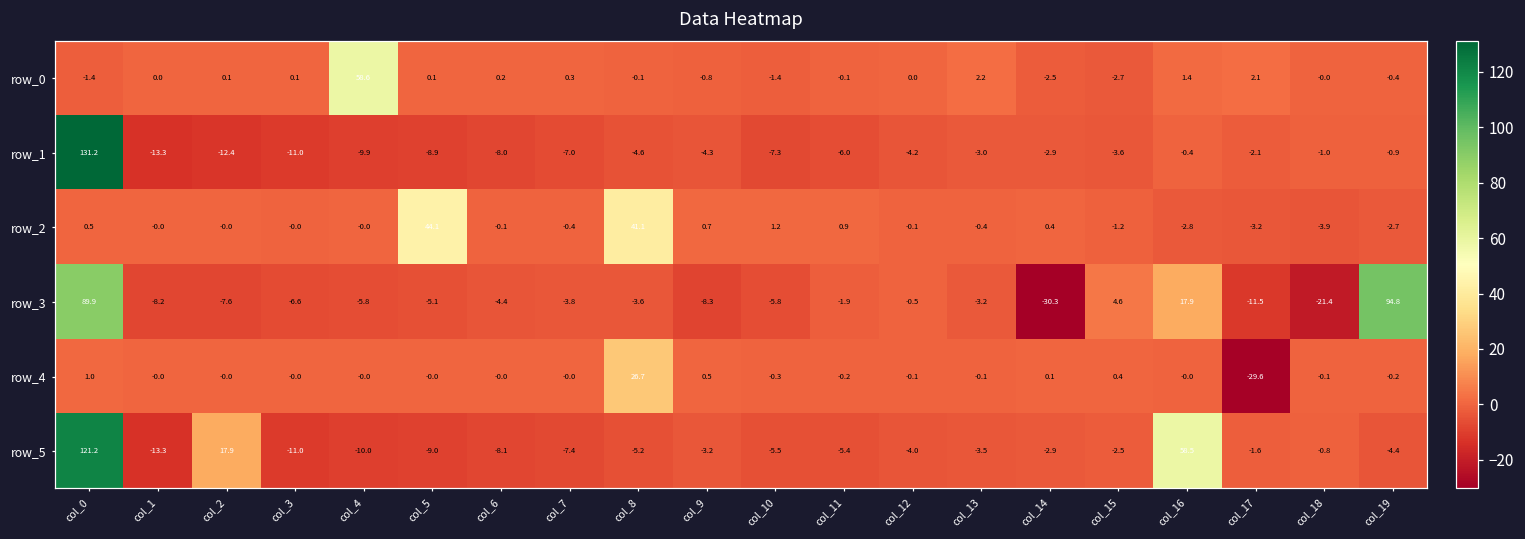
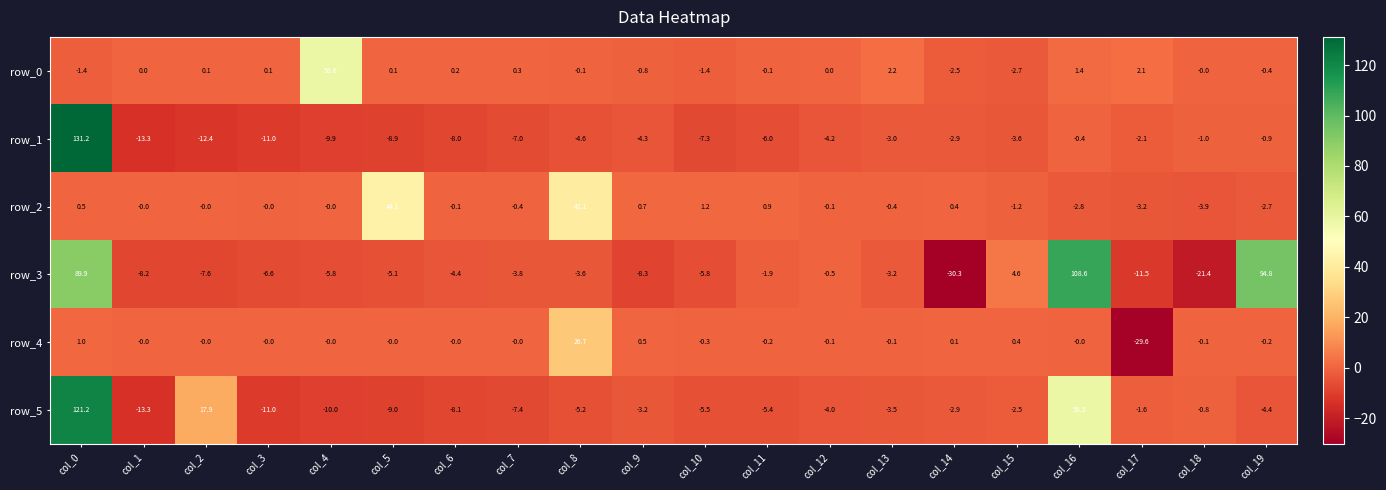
row_3, col_16: 17.9 -> 108.6
